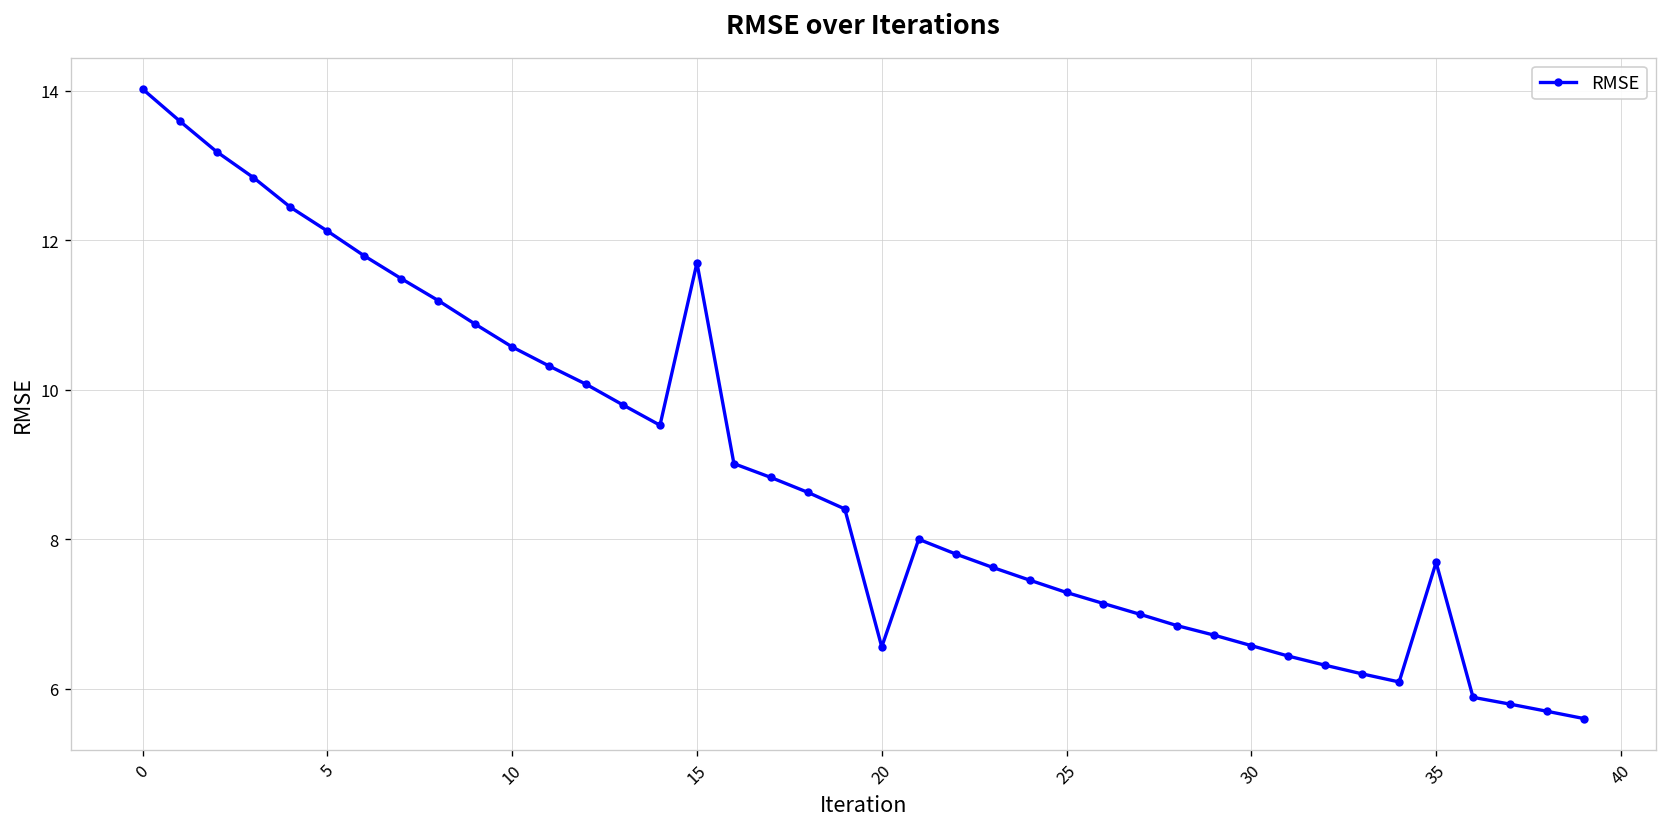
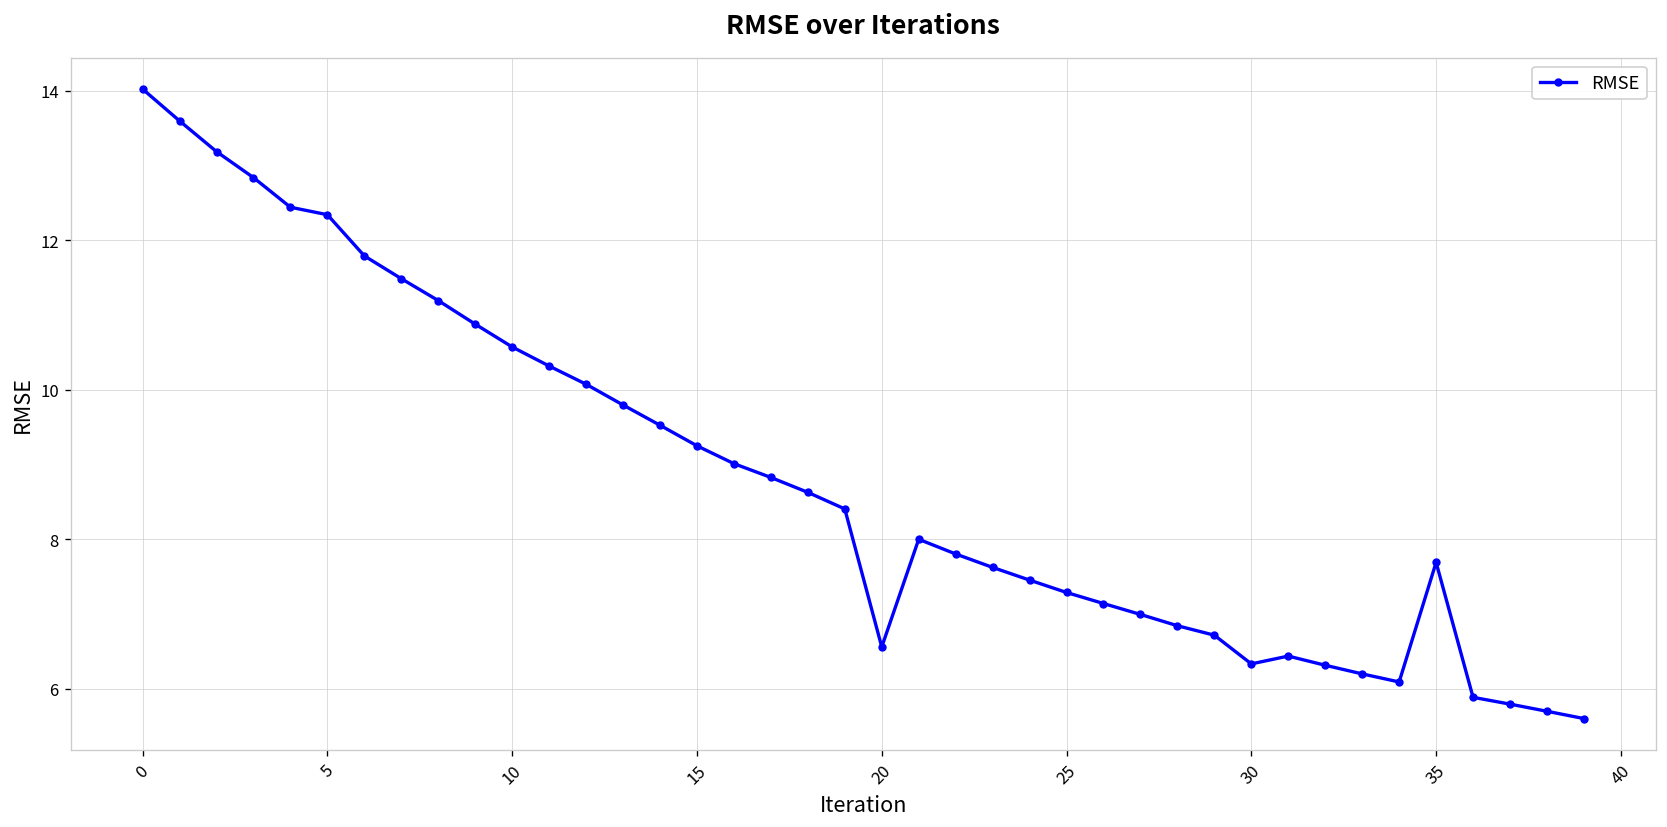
5: 12.1 -> 12.3
15: 11.7 -> 9.3
30: 6.6 -> 6.3
